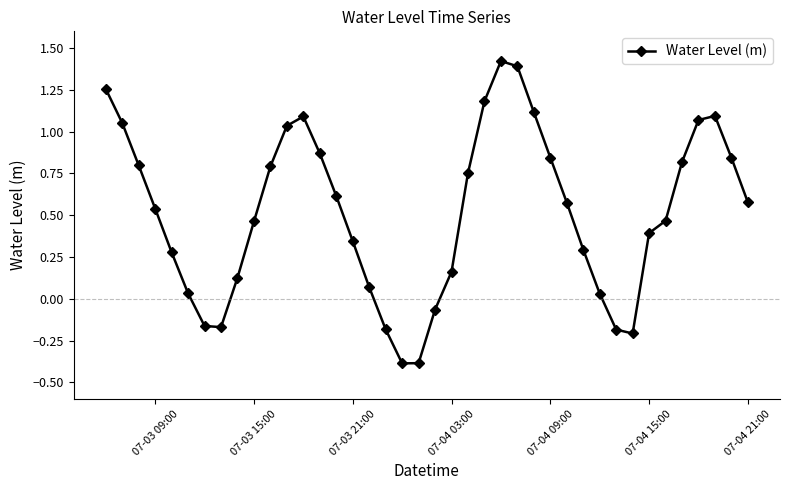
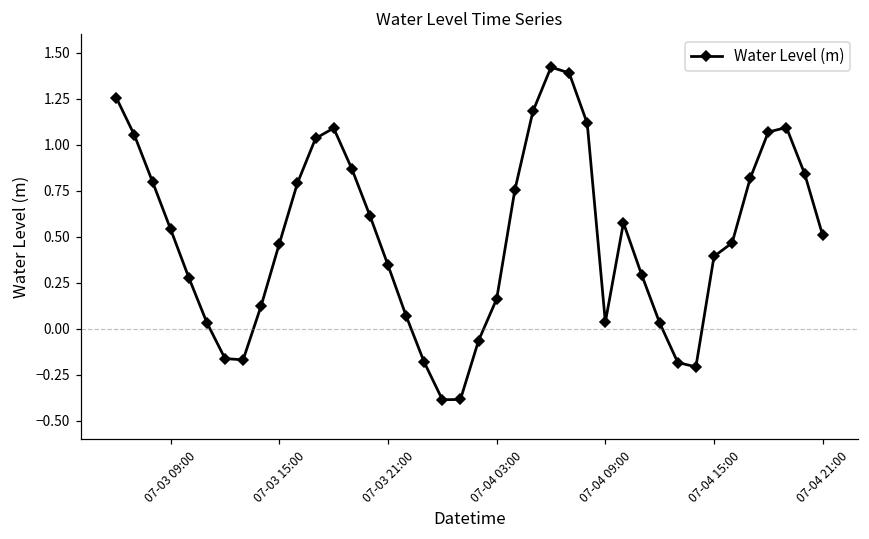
07-04 09:00: 0.84 -> 0.04
07-04 21:00: 0.58 -> 0.51
